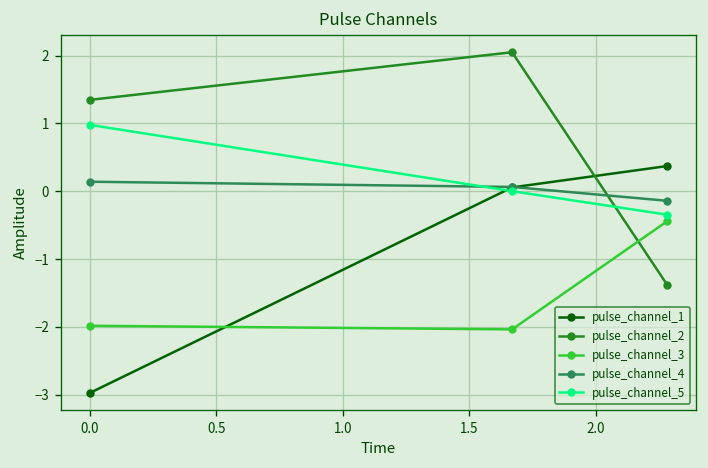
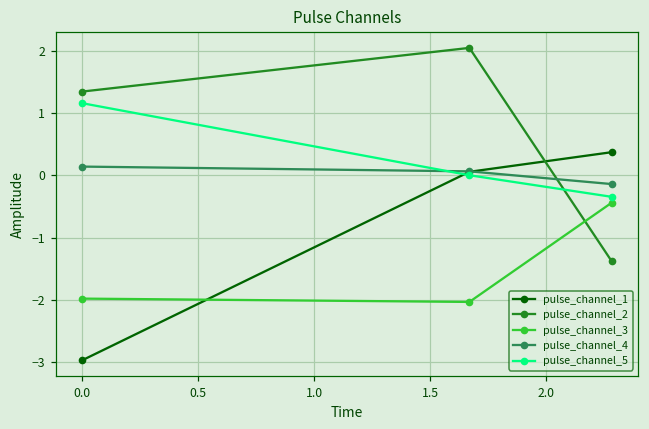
pulse_channel_5, 0.0: 1.0 -> 1.2
